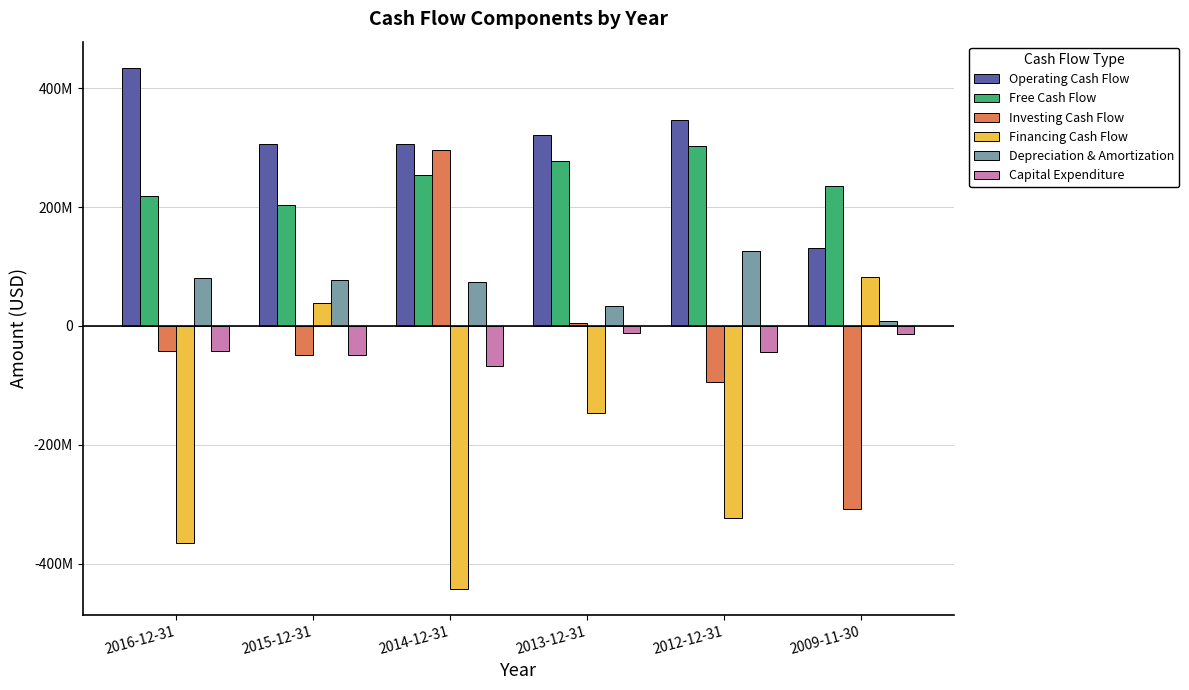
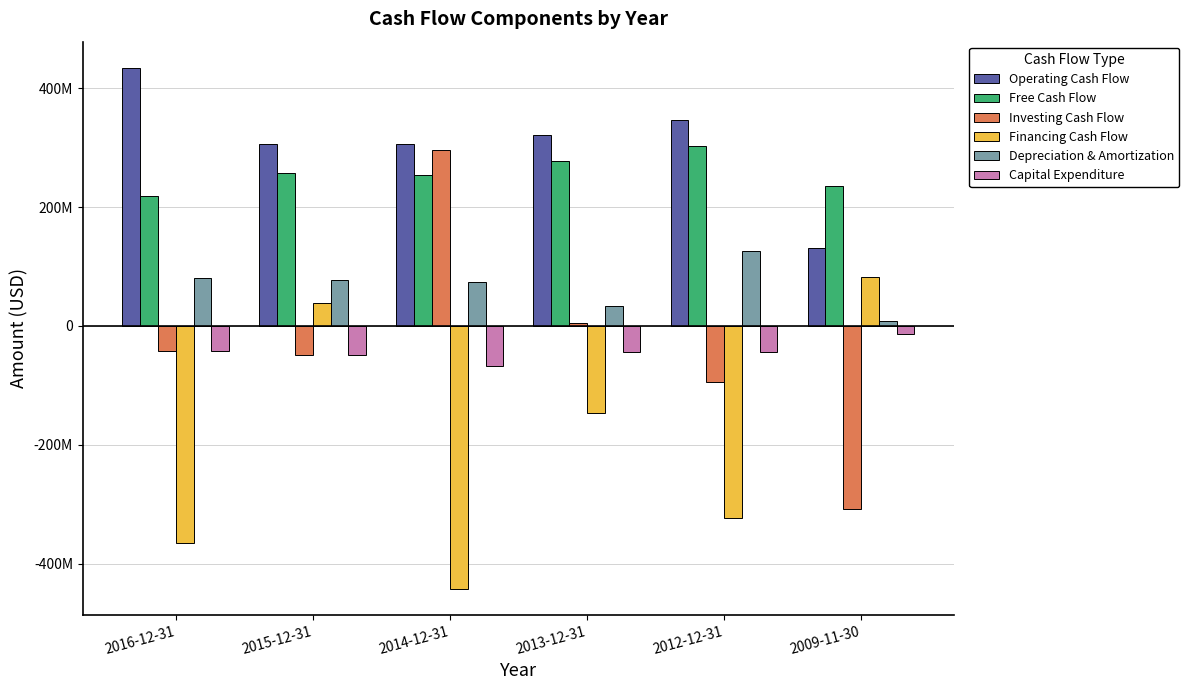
Free Cash Flow, 2015-12-31: 200000000 -> 260000000
Capital Expenditure, 2013-12-31: -10000000 -> -40000000
